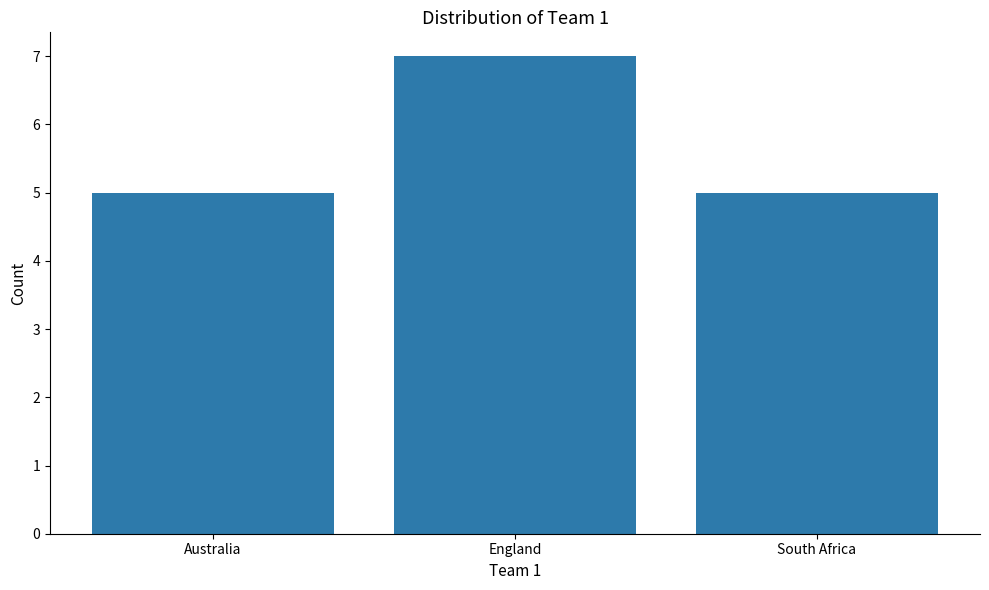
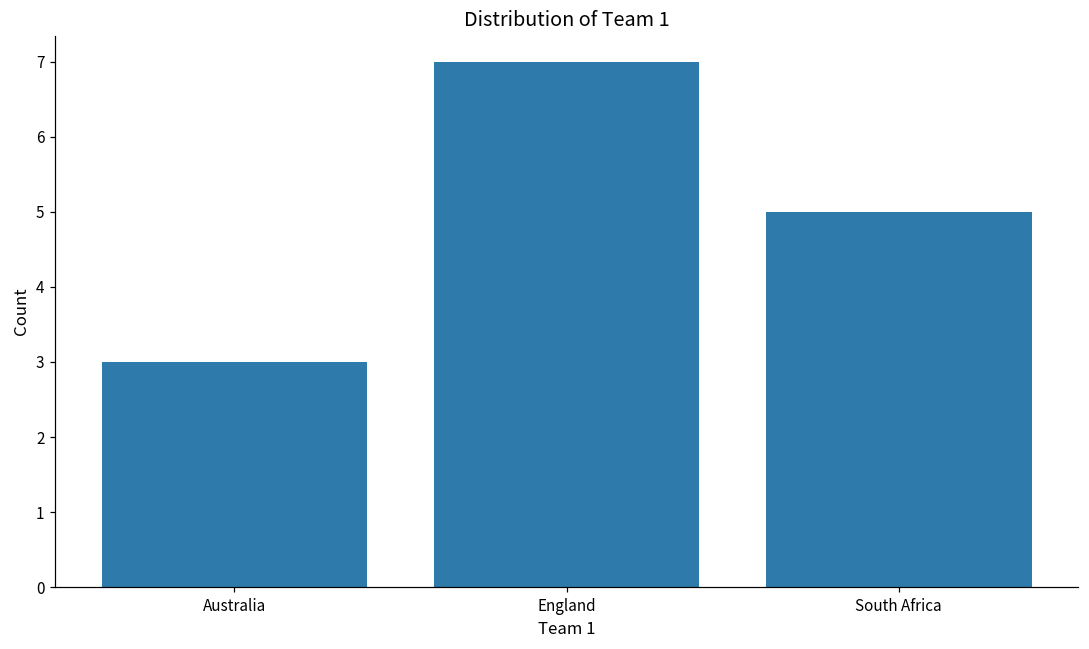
Australia: 5 -> 3
